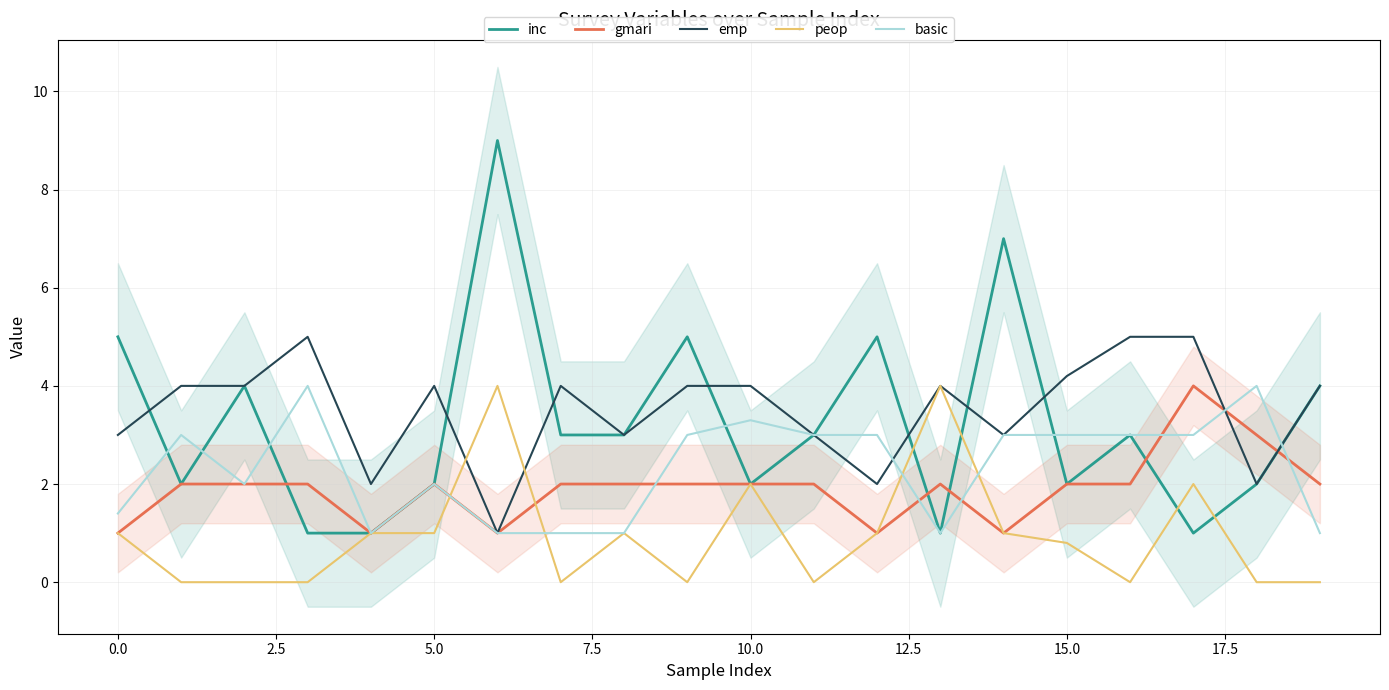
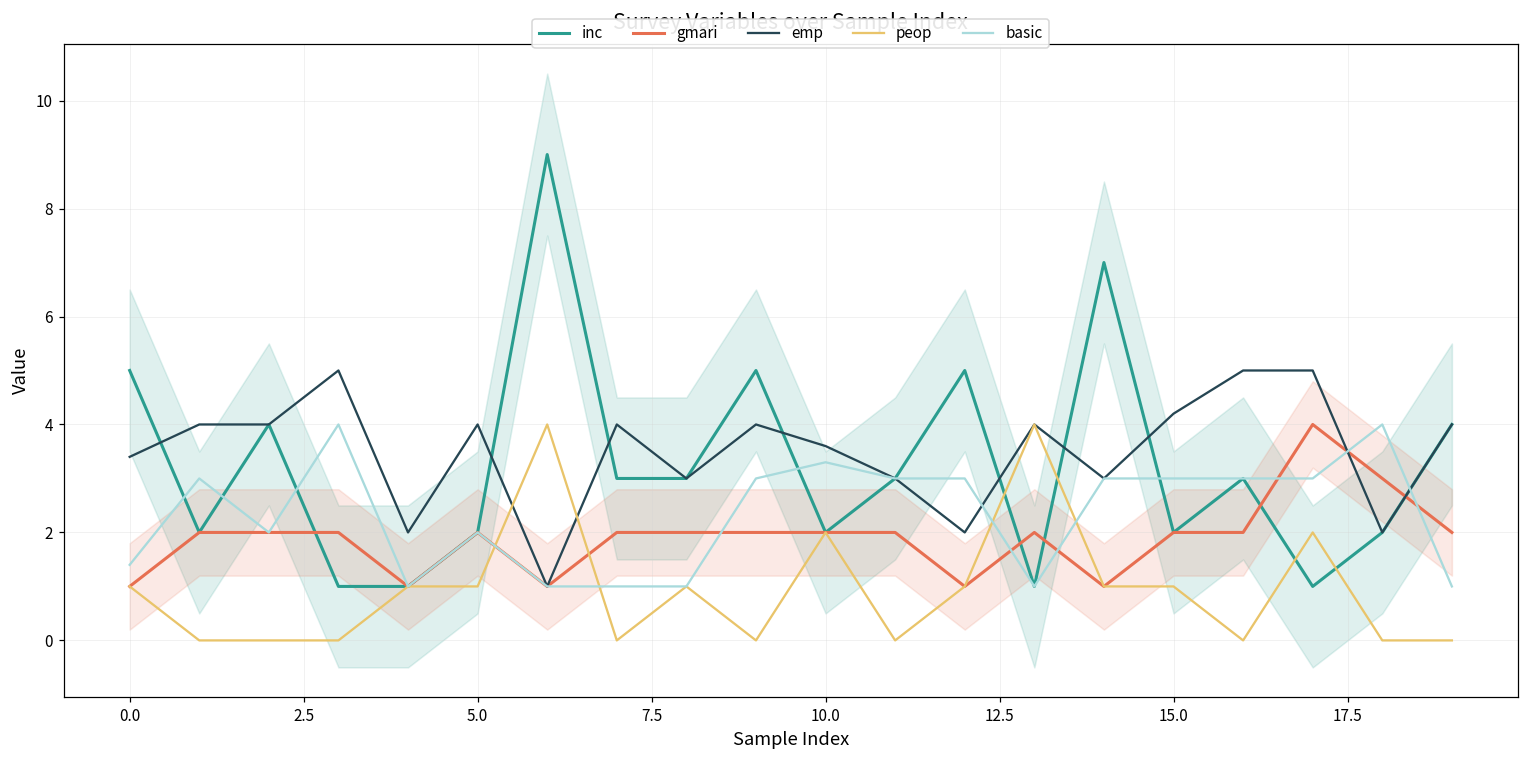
emp, 0.0: 3.0 -> 3.4
emp, 10.0: 4.0 -> 3.6
peop, 15.0: 0.8 -> 1.0
